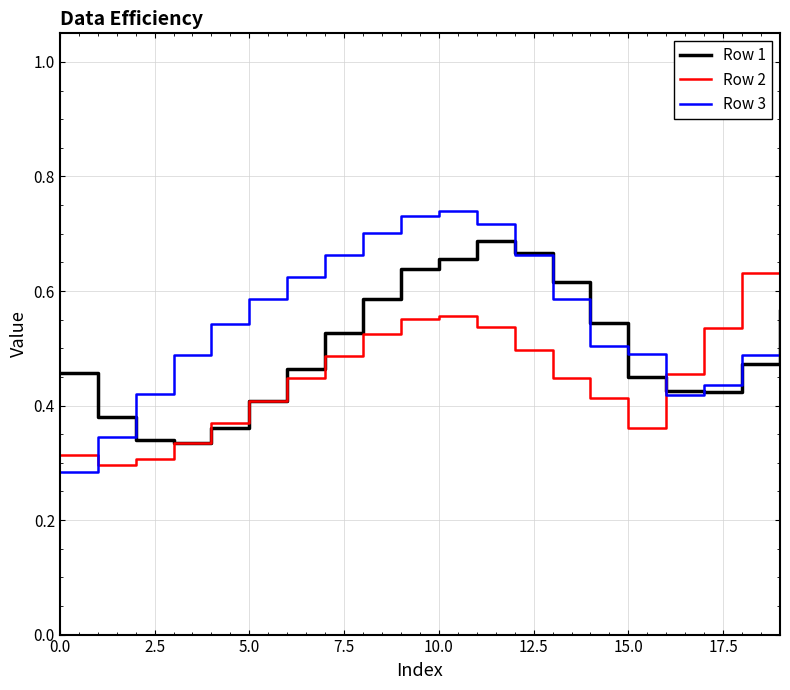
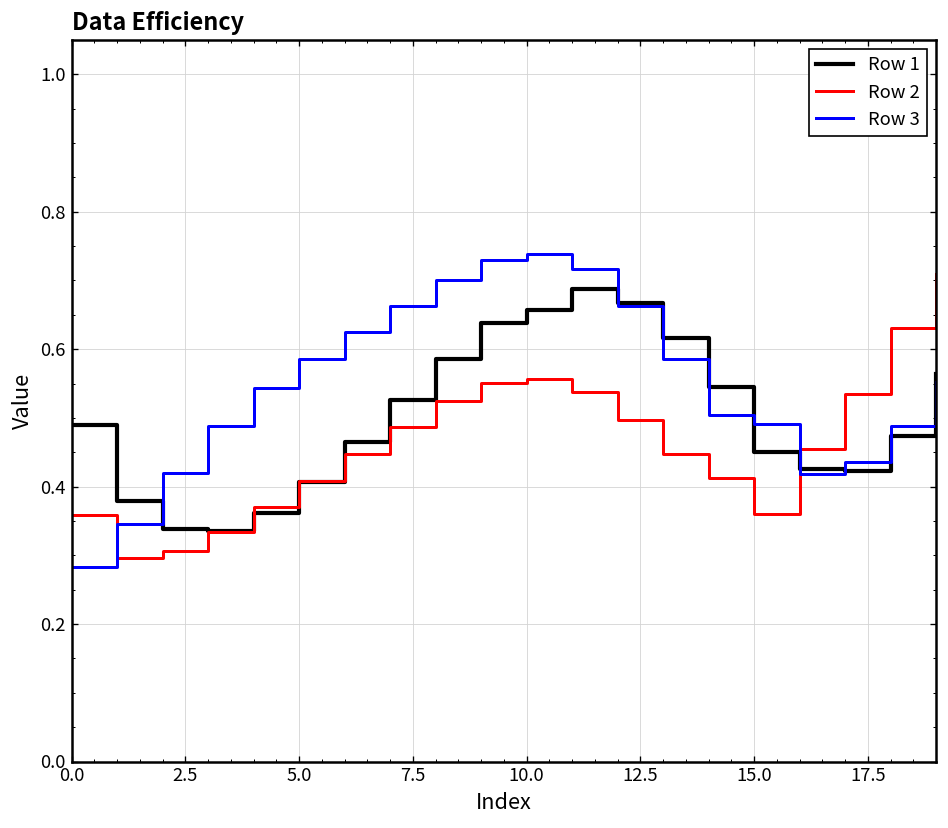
Row 1, 0.0: 0.46 -> 0.49
Row 2, 0.0: 0.31 -> 0.36
